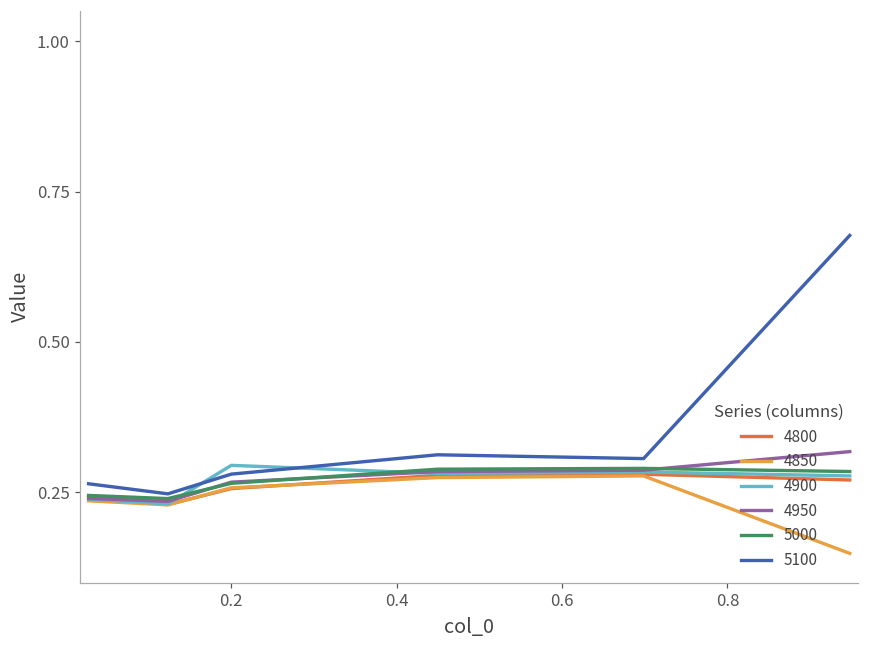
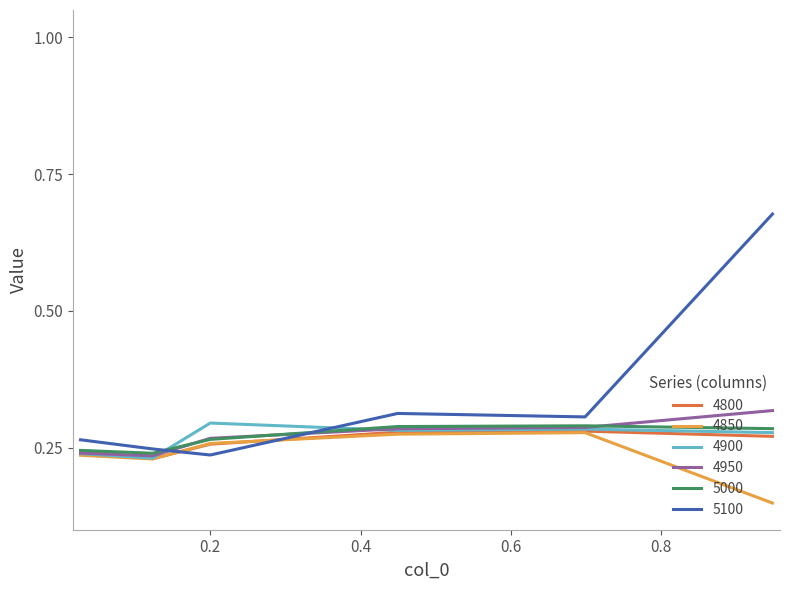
5100, 0.2: 0.28 -> 0.24
